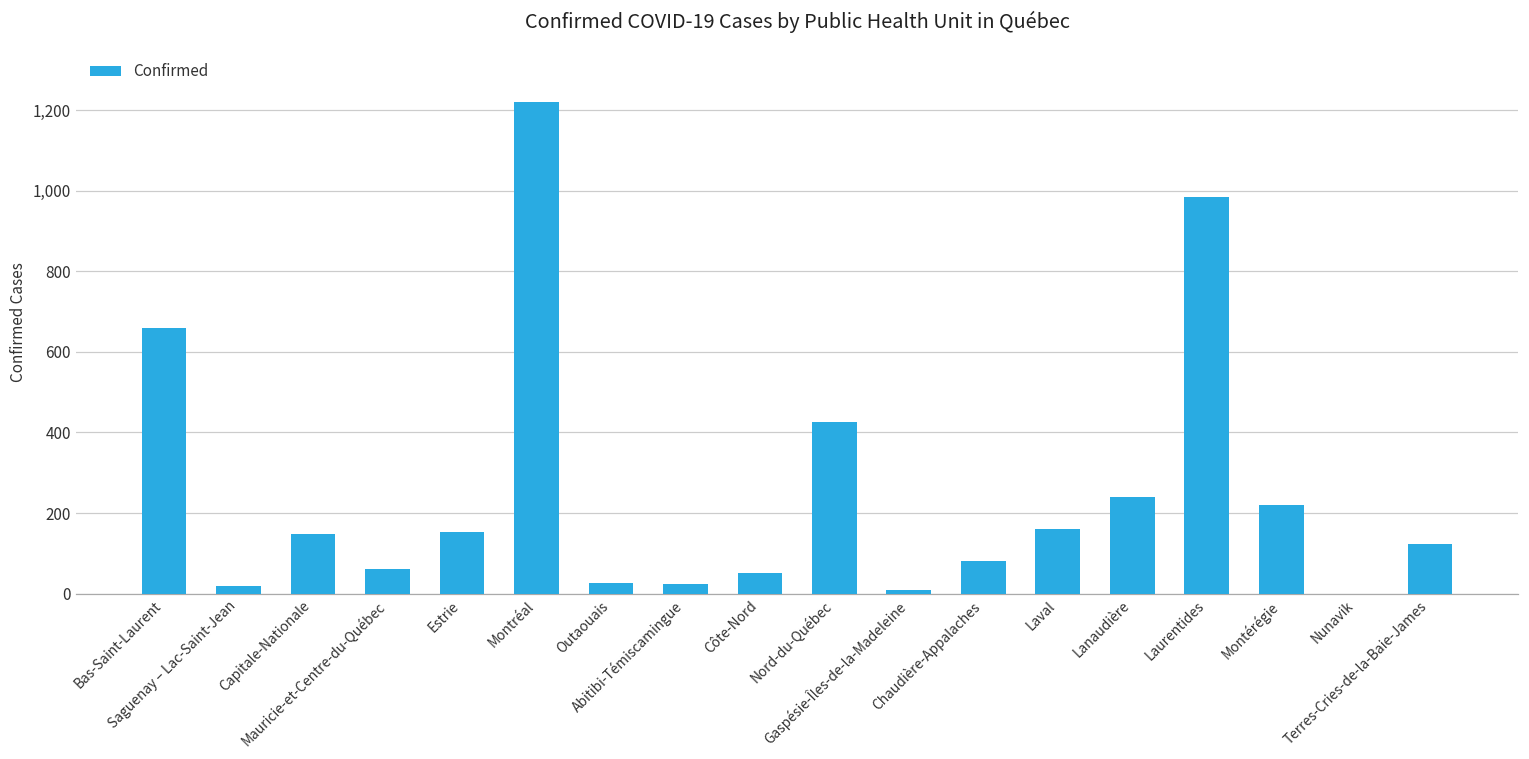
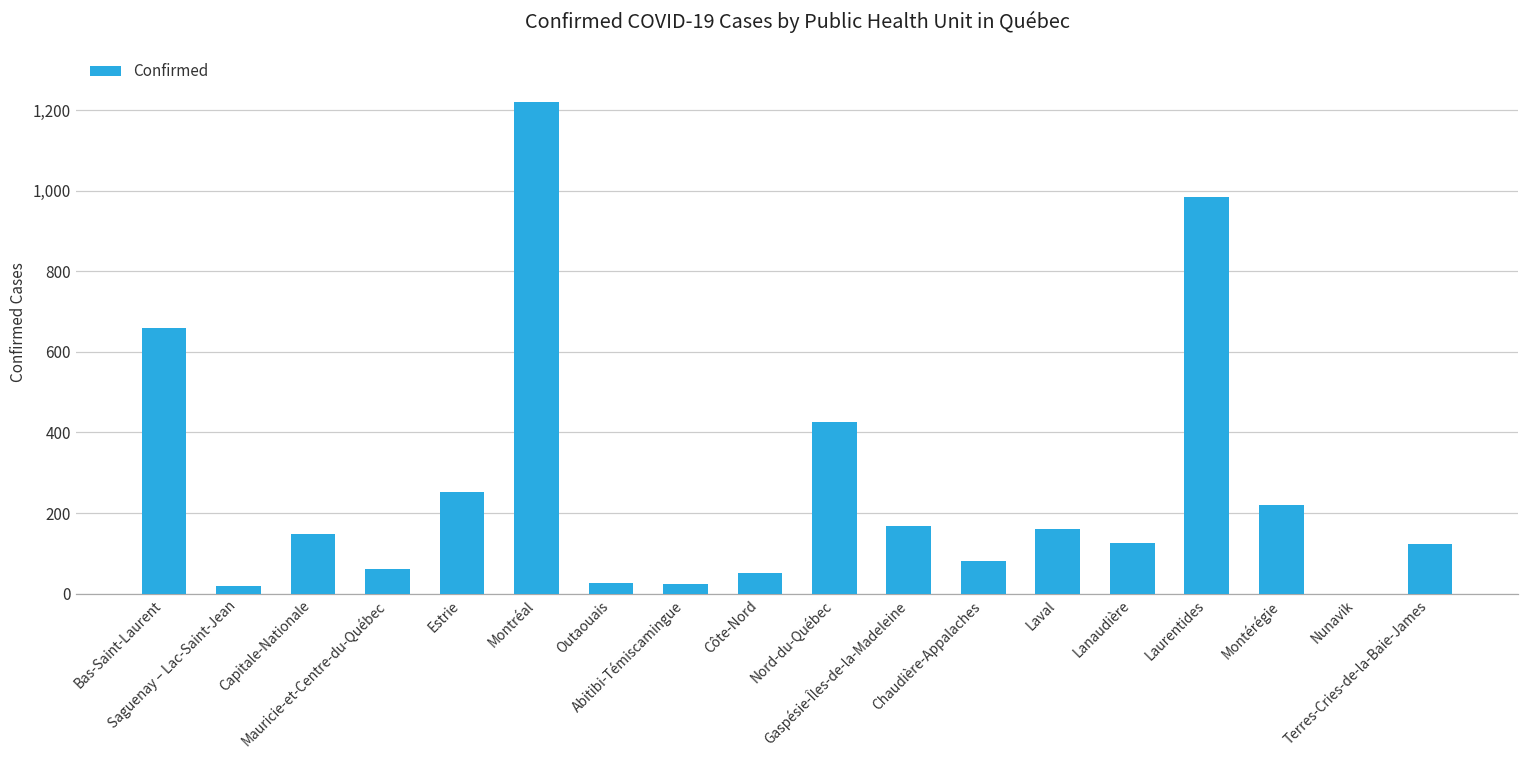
Estrie: 150 -> 250
Gaspésie-Îles-de-la-Madeleine: 10 -> 170
Lanaudière: 240 -> 130
